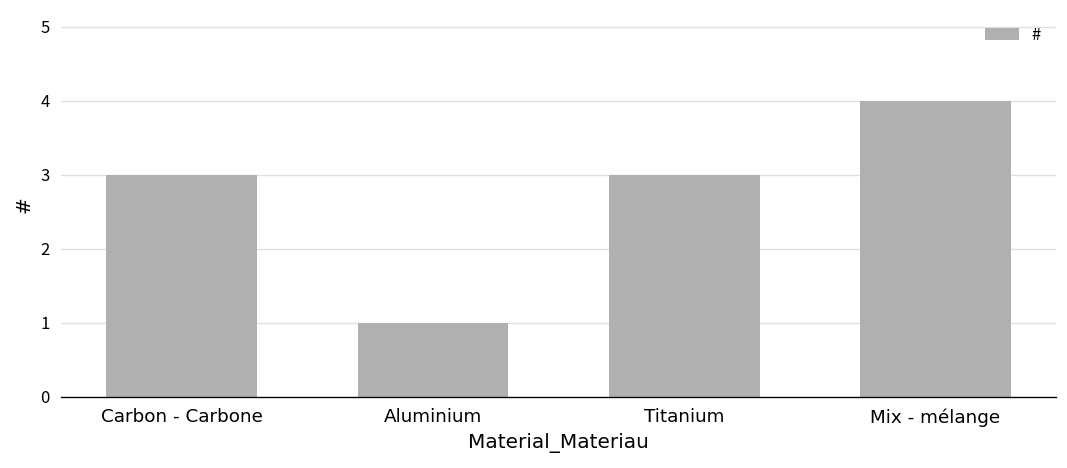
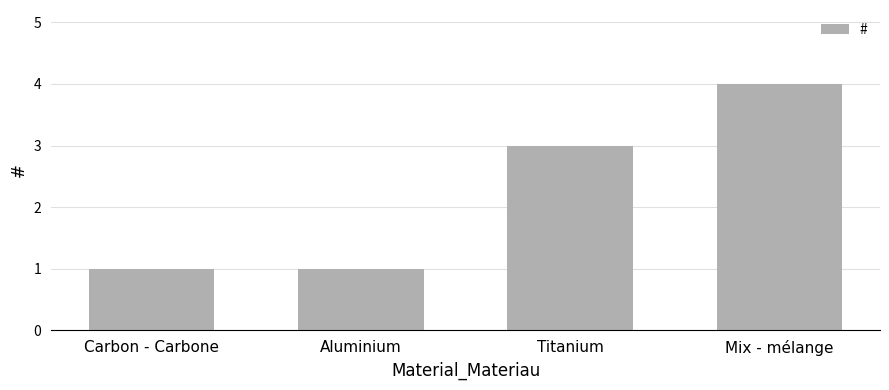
Carbon - Carbone: 3 -> 1
